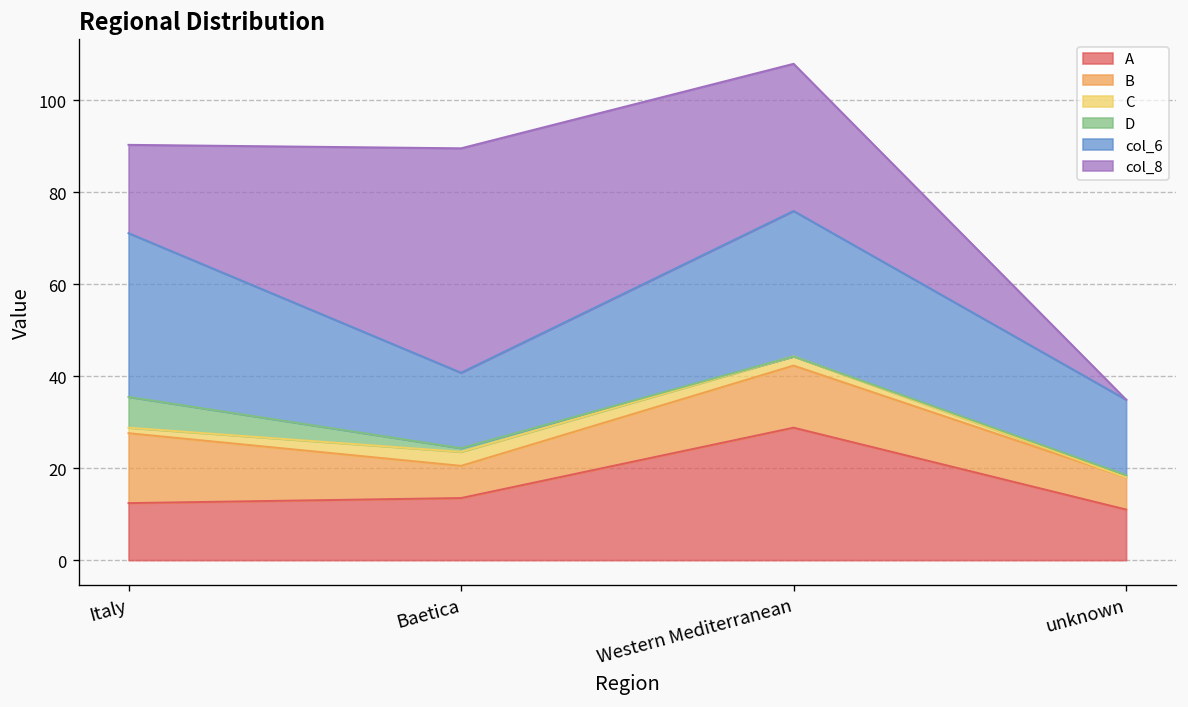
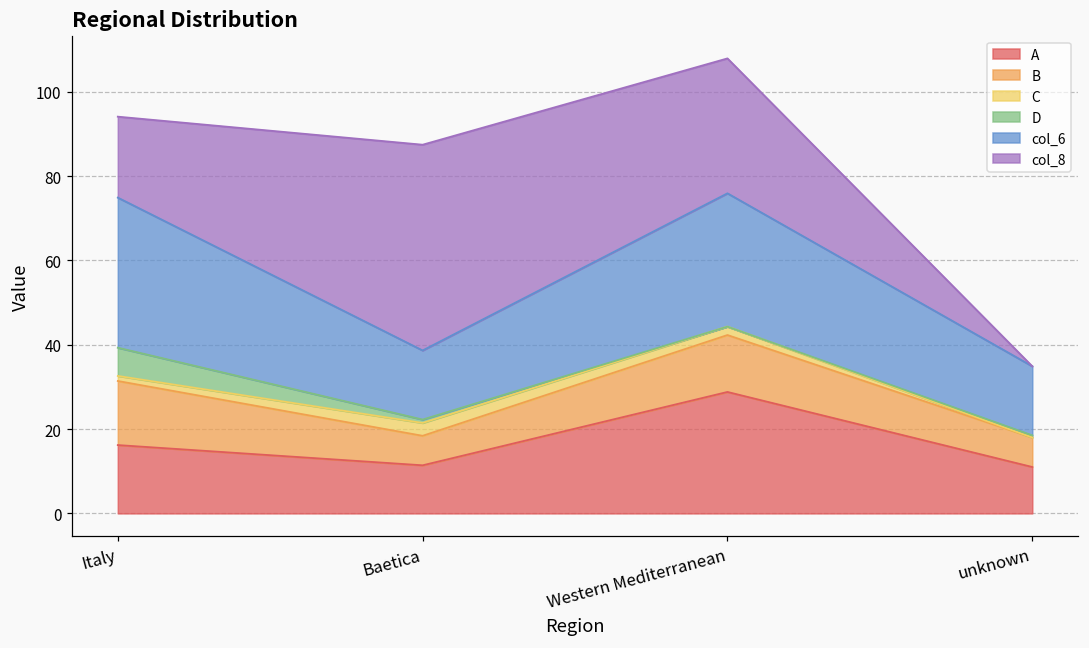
A, Italy: 12 -> 16
A, Baetica: 14 -> 11
